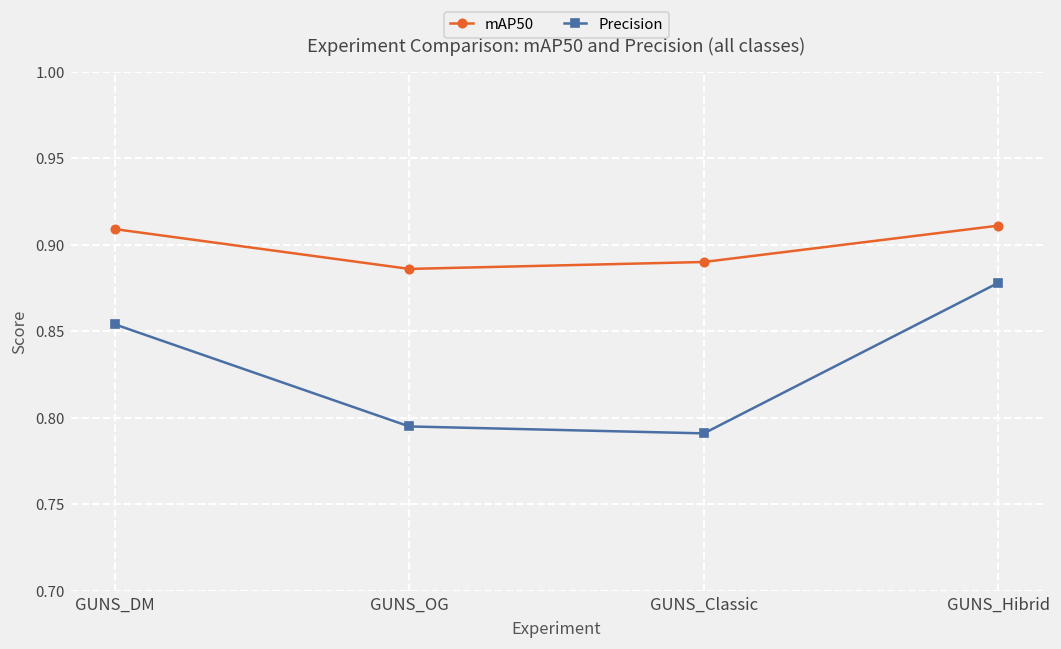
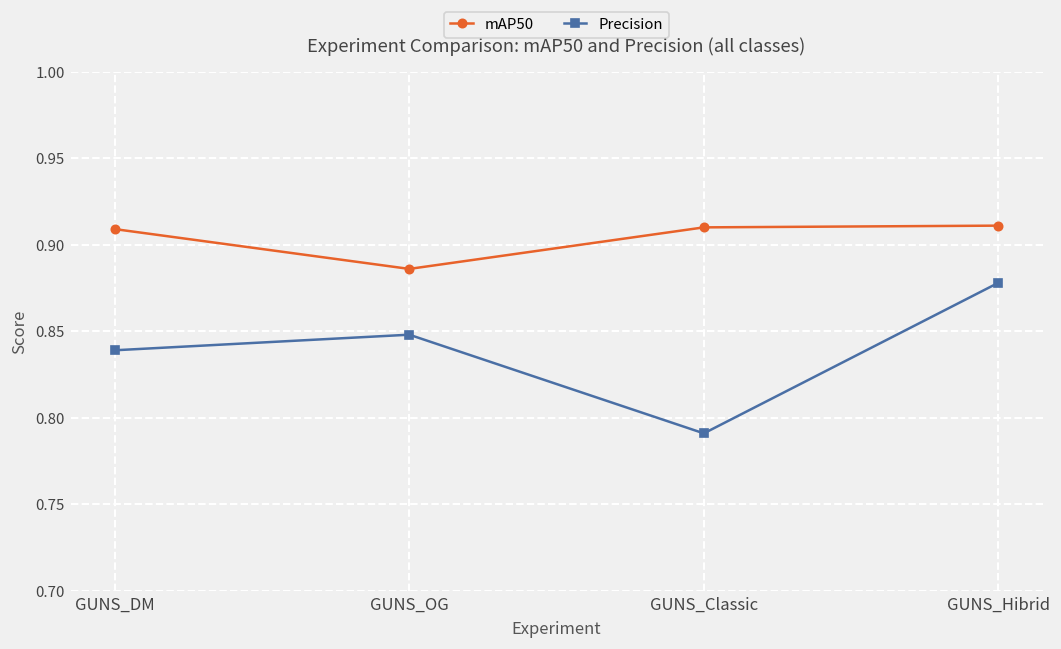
Precision, GUNS_DM: 0.854 -> 0.839
Precision, GUNS_OG: 0.795 -> 0.848
mAP50, GUNS_Classic: 0.89 -> 0.91
